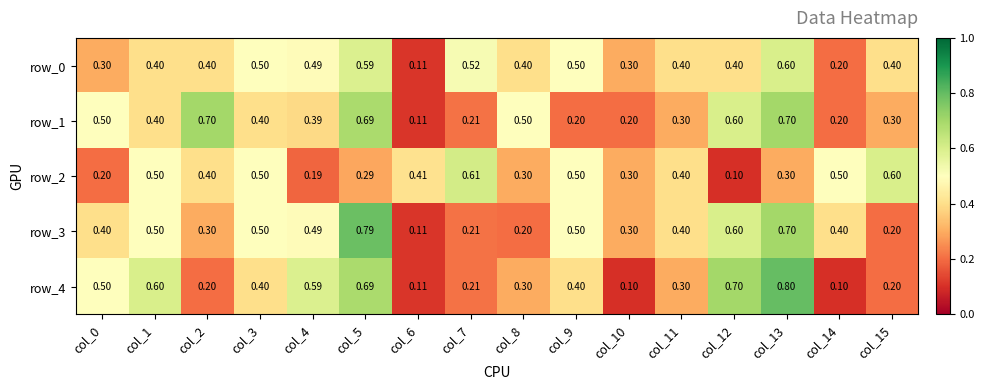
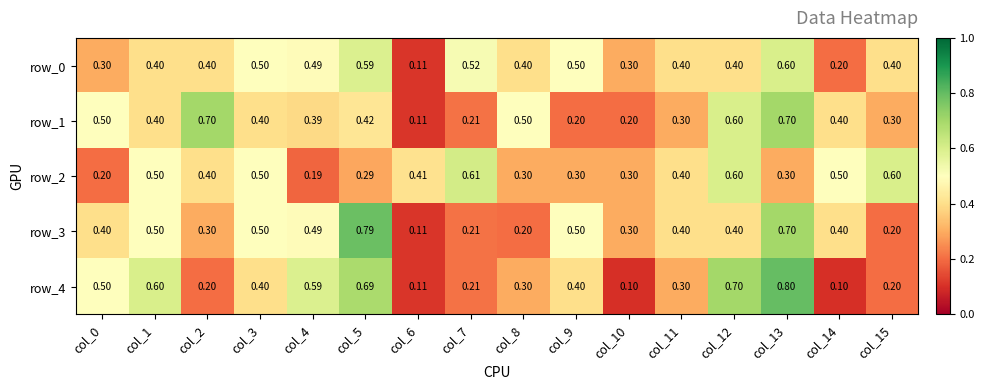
row_1, col_5: 0.69 -> 0.42
row_1, col_14: 0.20 -> 0.40
row_2, col_9: 0.50 -> 0.30
row_2, col_12: 0.10 -> 0.60
row_3, col_12: 0.60 -> 0.40
